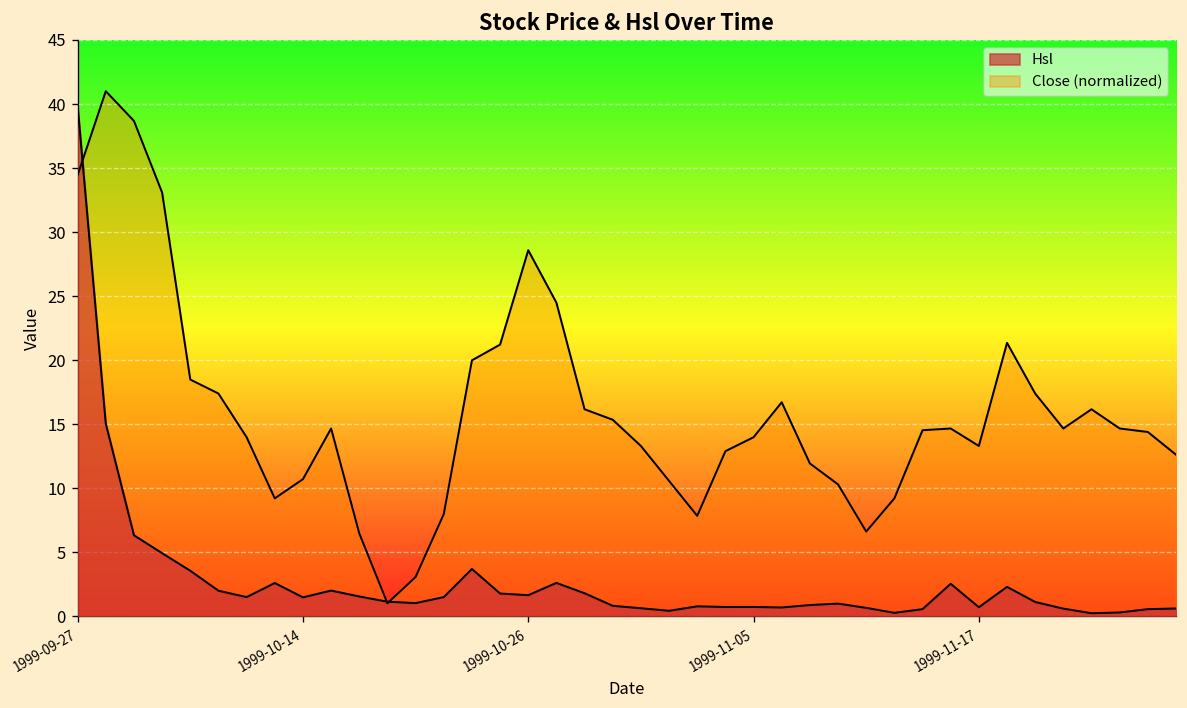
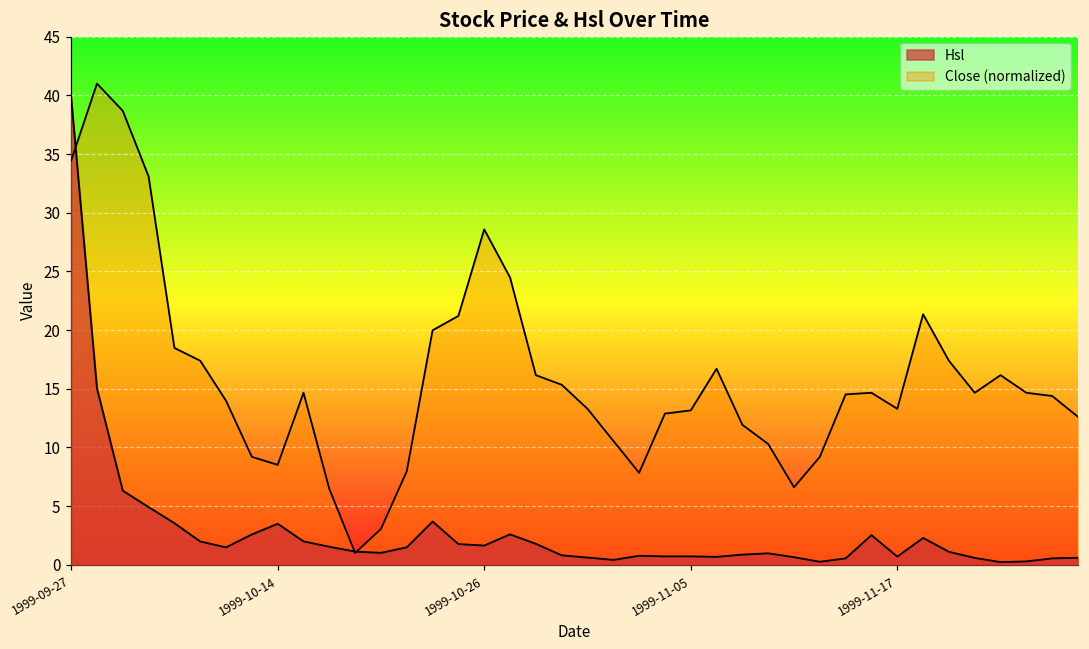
Hsl, 1999-10-14: 1.5 -> 3.5
Close (normalized), 1999-10-14: 10.7 -> 8.5
Close (normalized), 1999-11-05: 14.0 -> 13.2
